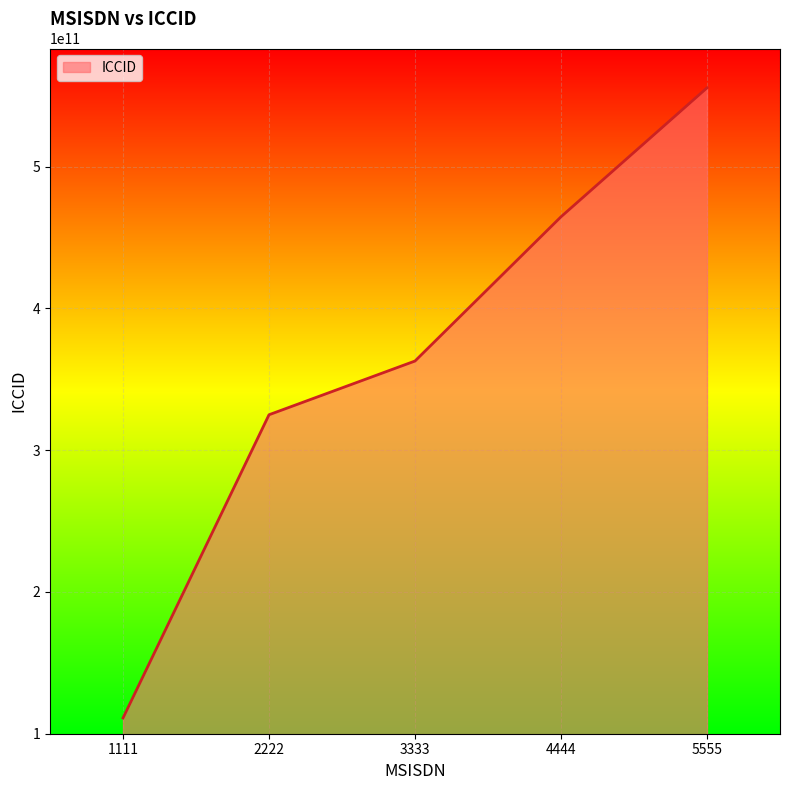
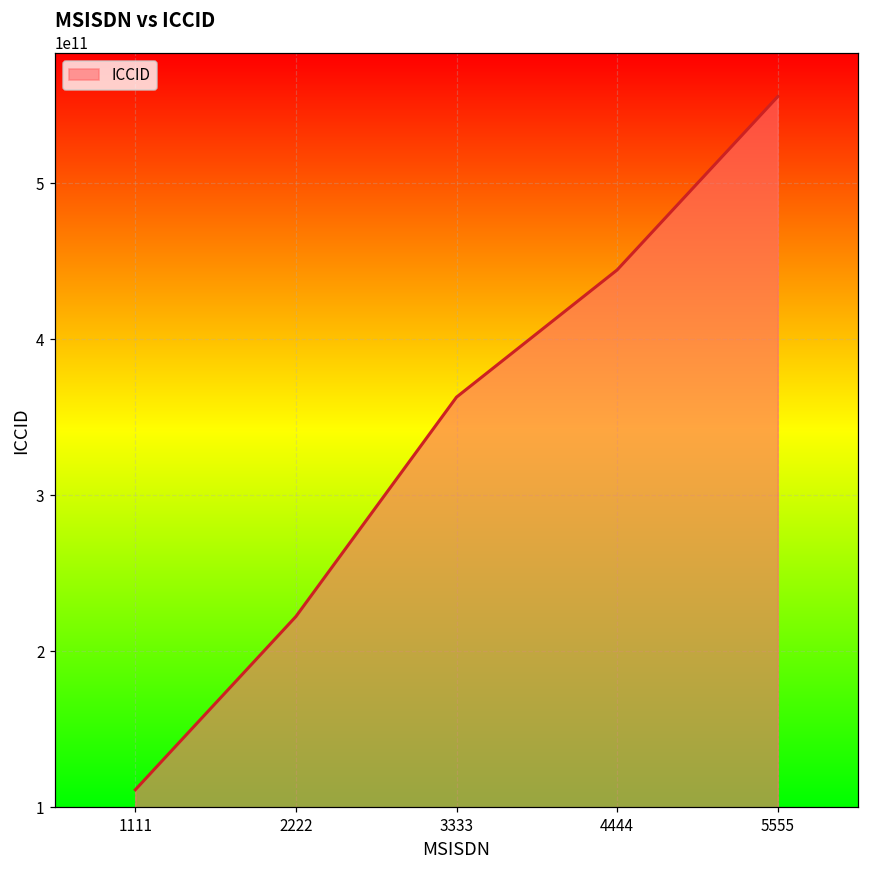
2222: 325000000000 -> 222000000000
4444: 465000000000 -> 444000000000
